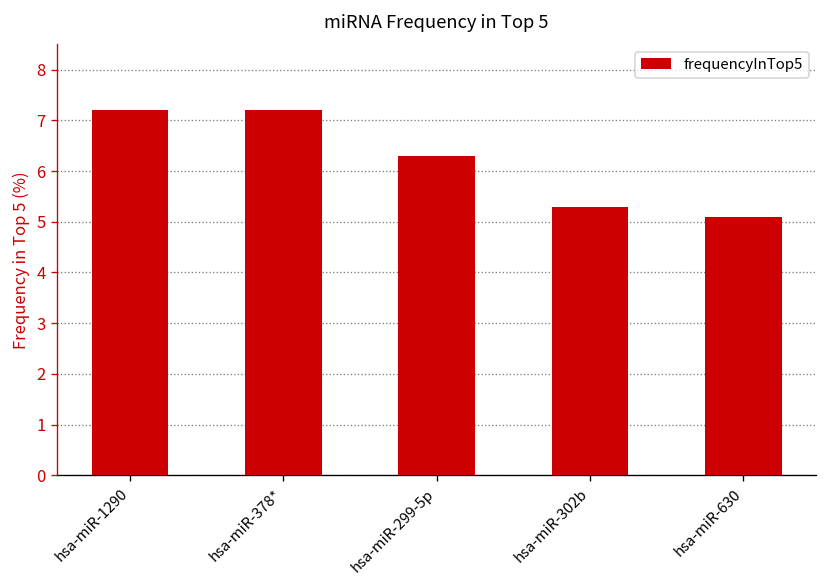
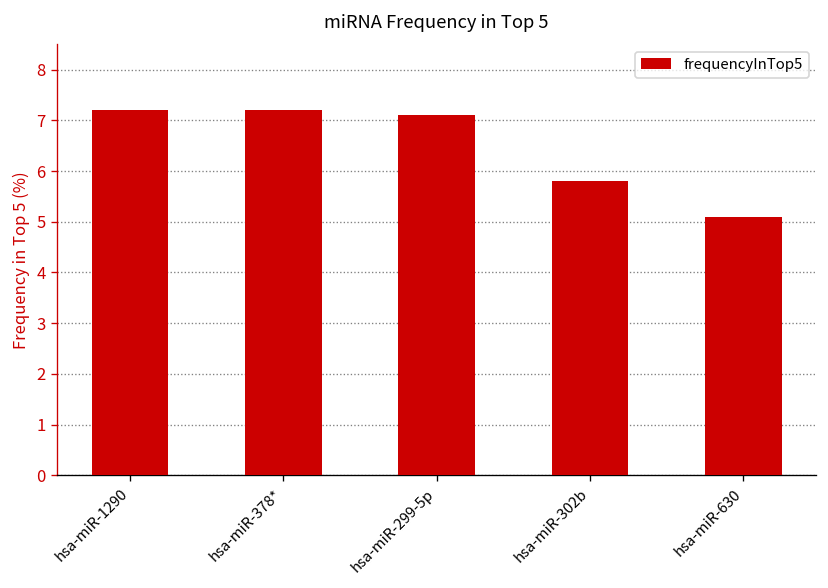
hsa-miR-299-5p: 6.3 -> 7.1
hsa-miR-302b: 5.3 -> 5.8
